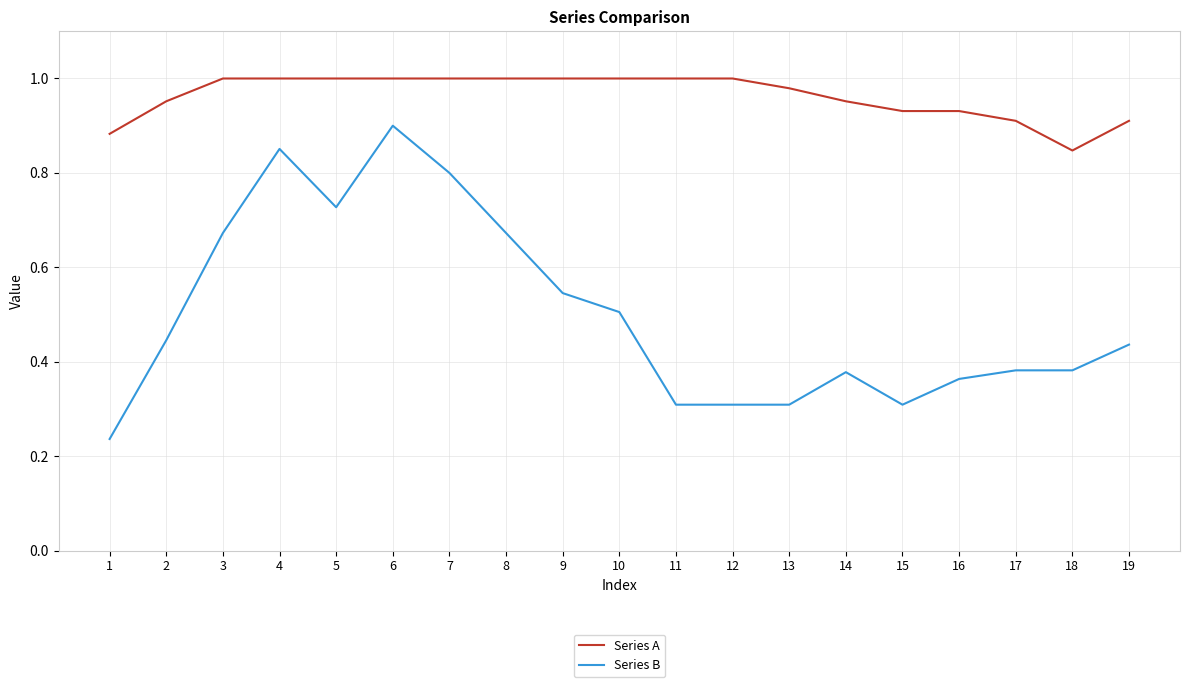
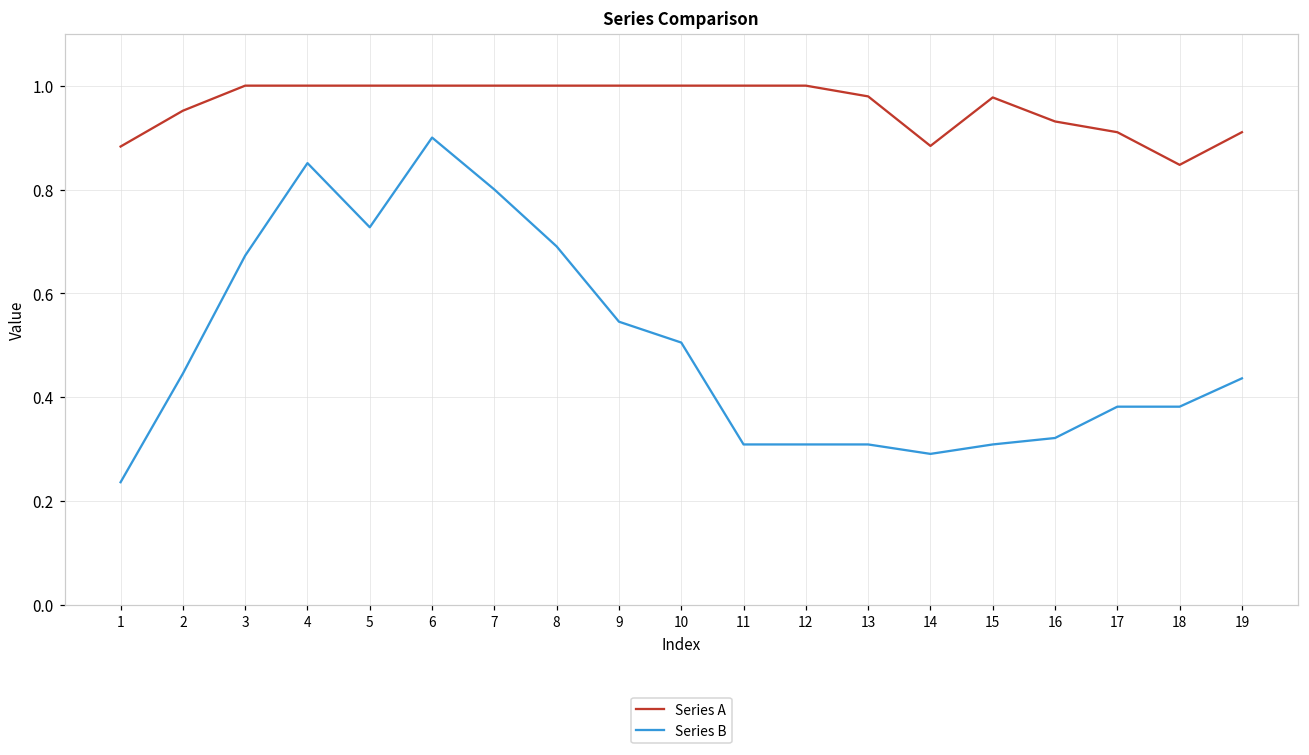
Series B, 8: 0.67 -> 0.69
Series A, 14: 0.95 -> 0.88
Series B, 14: 0.38 -> 0.29
Series A, 15: 0.93 -> 0.98
Series B, 16: 0.36 -> 0.32
